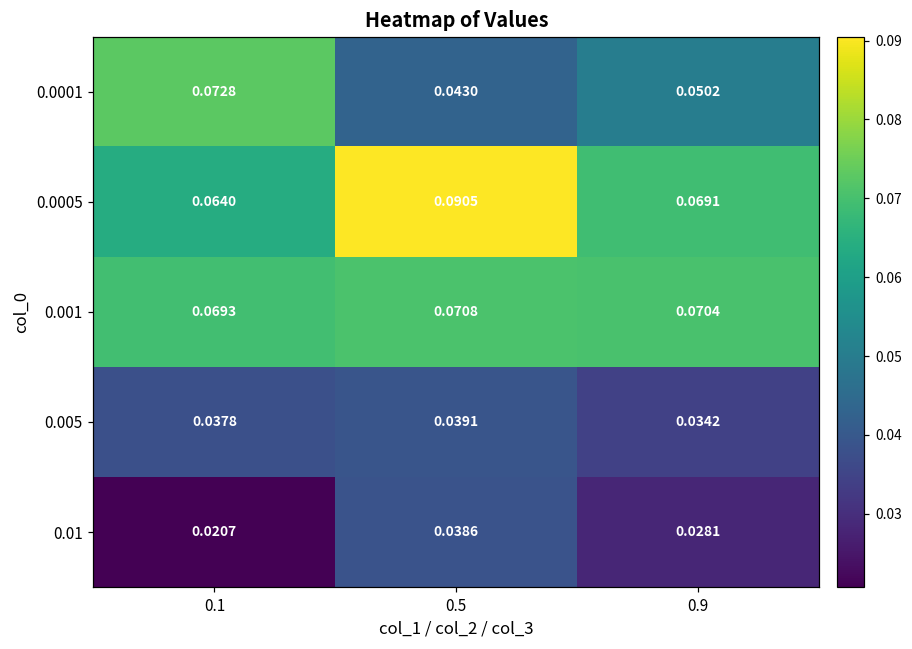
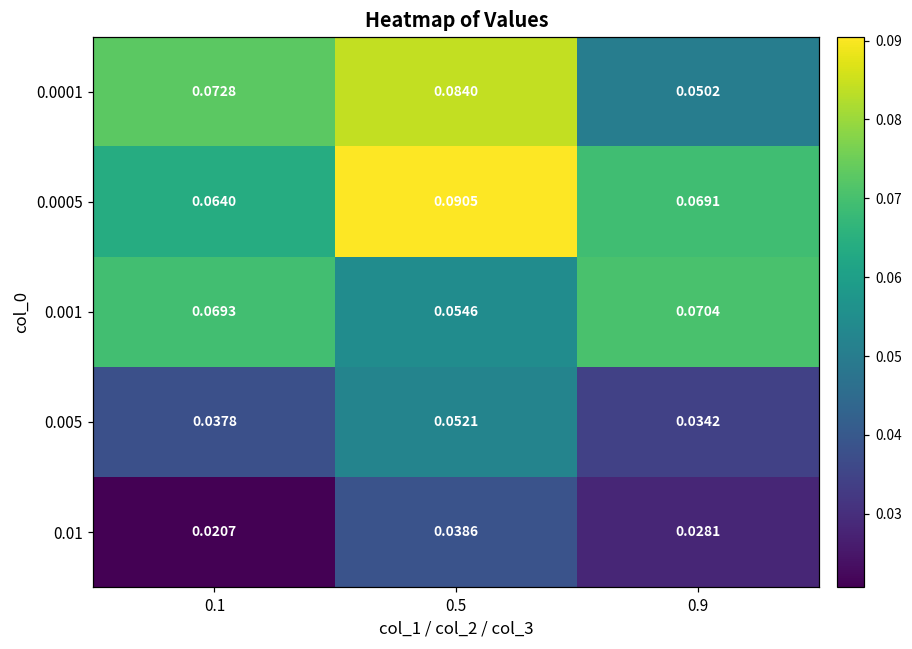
0.0001, 0.5: 0.0430 -> 0.0840
0.001, 0.5: 0.0708 -> 0.0546
0.005, 0.5: 0.0391 -> 0.0521
